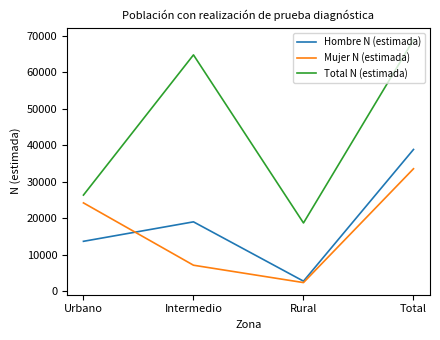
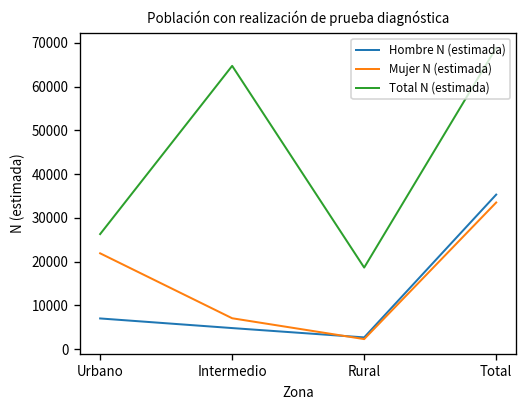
Hombre N (estimada), Urbano: 14000 -> 7000
Mujer N (estimada), Urbano: 24000 -> 22000
Hombre N (estimada), Intermedio: 19000 -> 5000
Hombre N (estimada), Total: 39000 -> 35000
